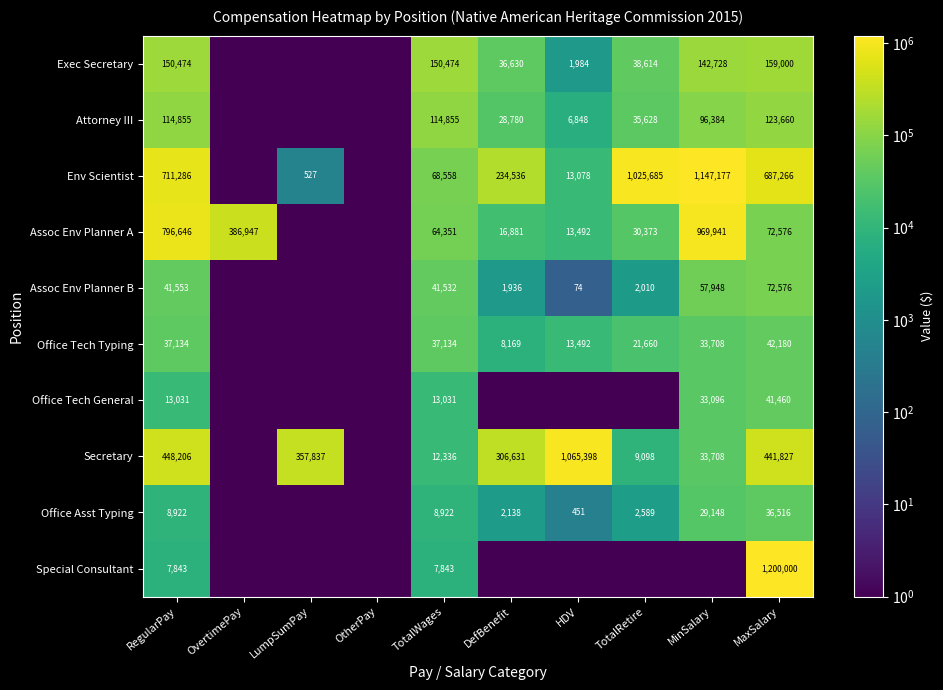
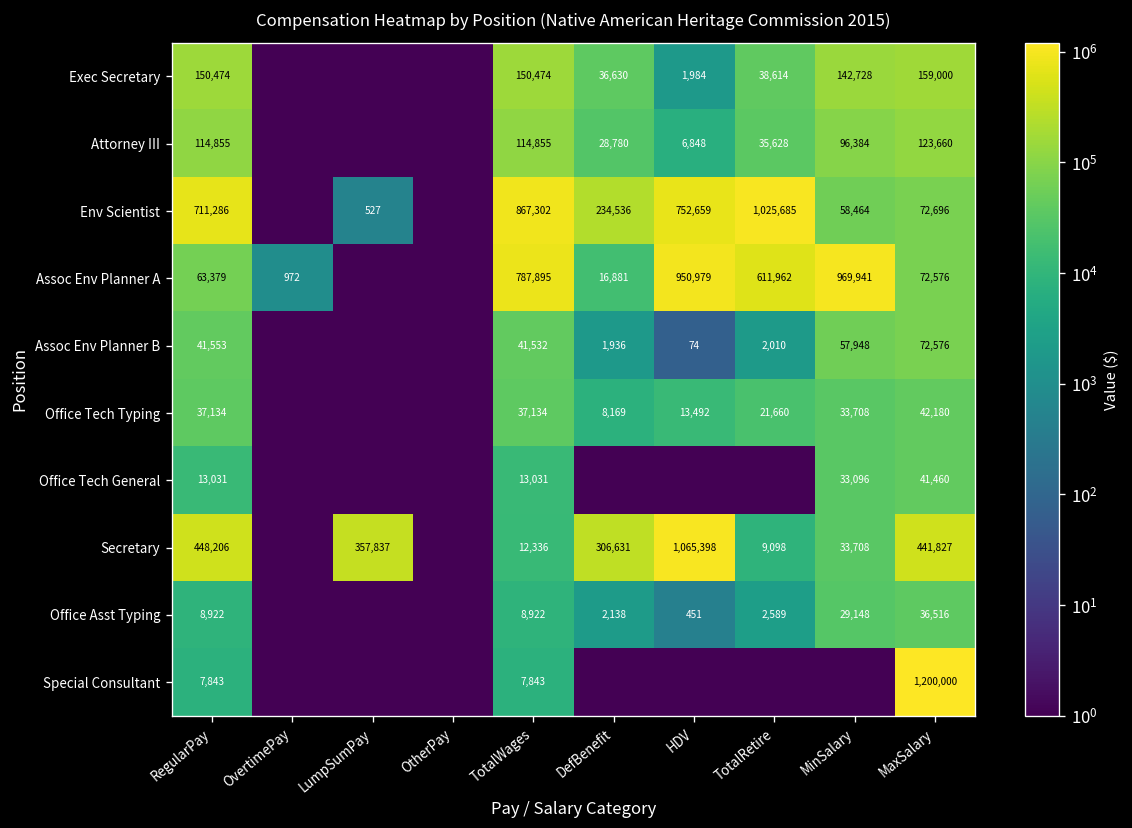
Env Scientist, TotalWages: 68,558 -> 867,302
Env Scientist, HDV: 13,078 -> 752,659
Env Scientist, MinSalary: 1,147,177 -> 58,464
Env Scientist, MaxSalary: 687,266 -> 72,696
Assoc Env Planner A, RegularPay: 796,646 -> 63,379
Assoc Env Planner A, OvertimePay: 386,947 -> 972
Assoc Env Planner A, TotalWages: 64,351 -> 787,895
Assoc Env Planner A, HDV: 13,492 -> 950,979
Assoc Env Planner A, TotalRetire: 30,373 -> 611,962
